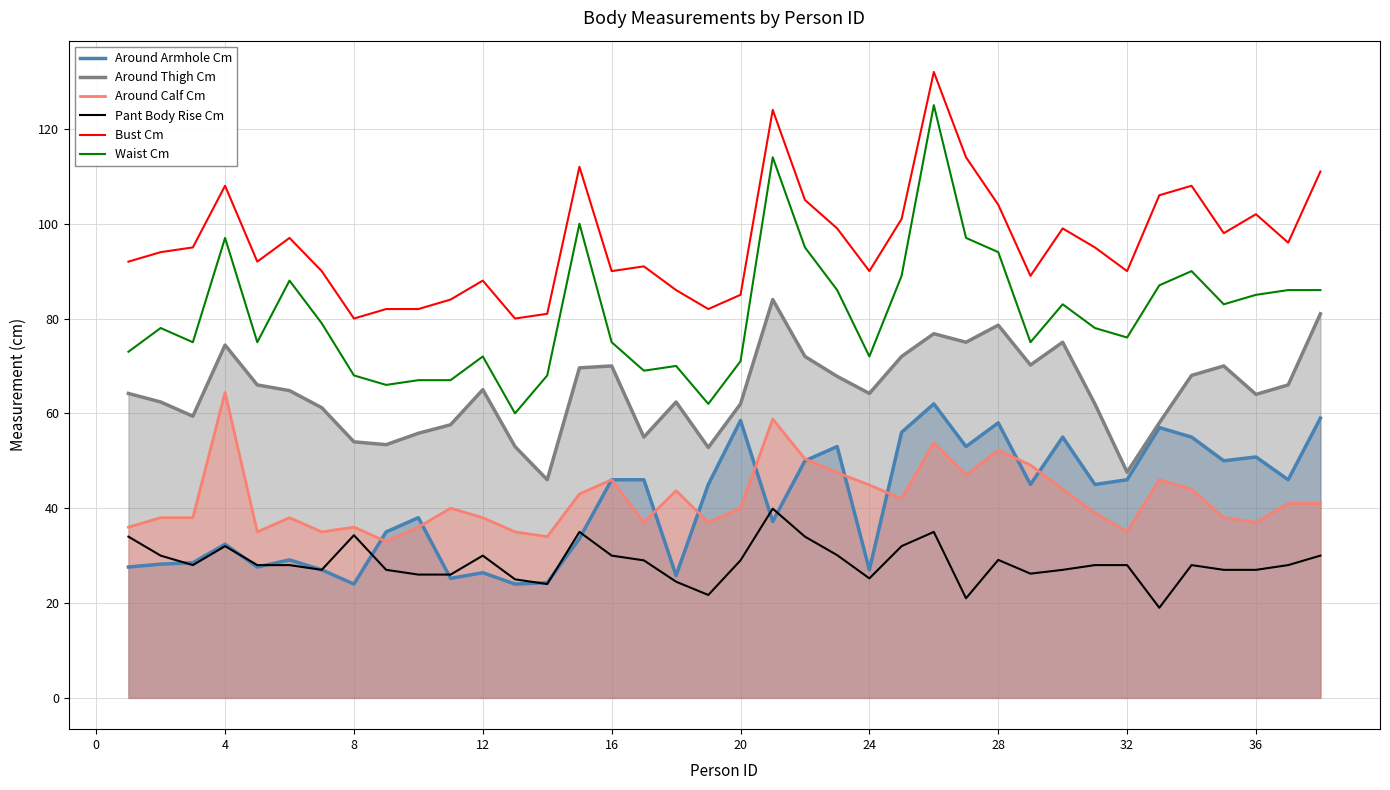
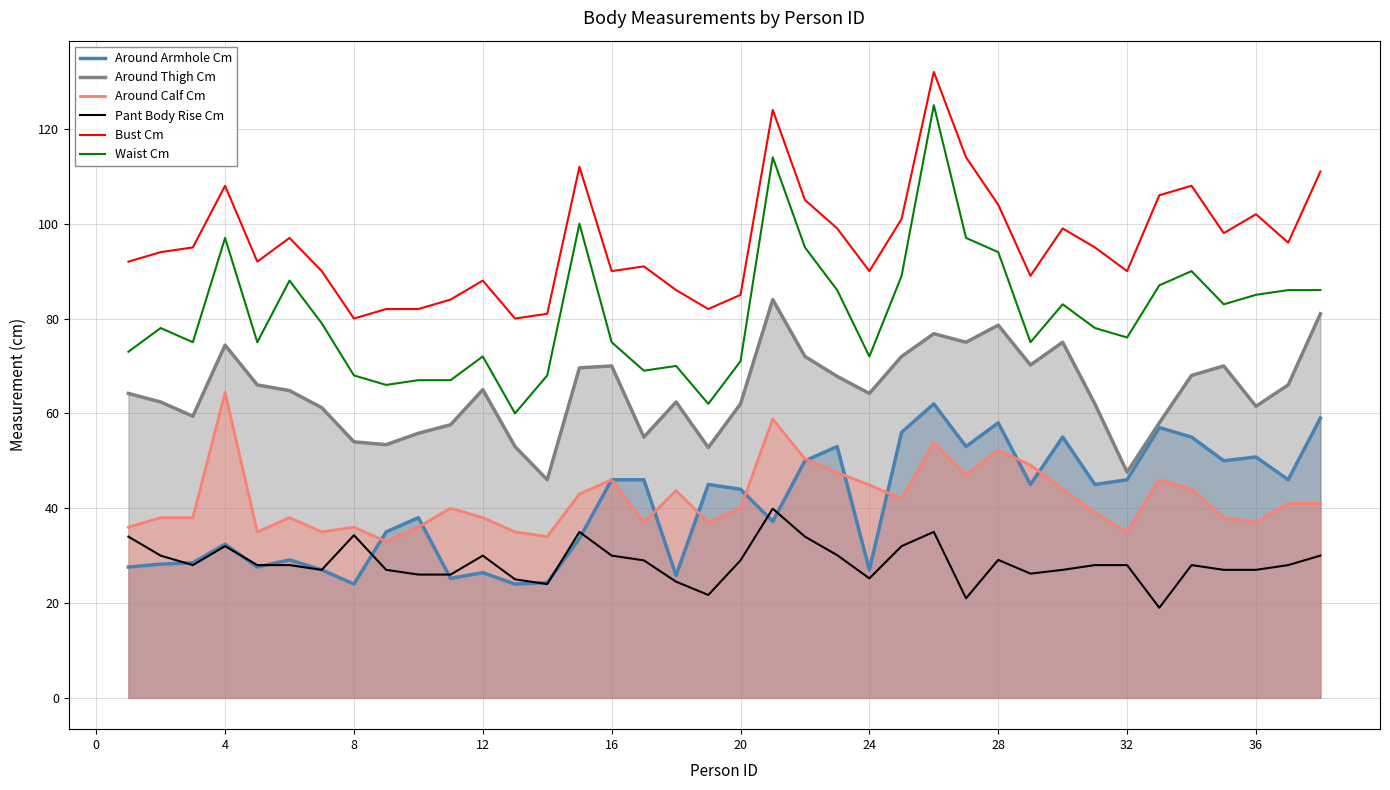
Around Armhole Cm, 20: 59 -> 44
Around Thigh Cm, 36: 64 -> 62
